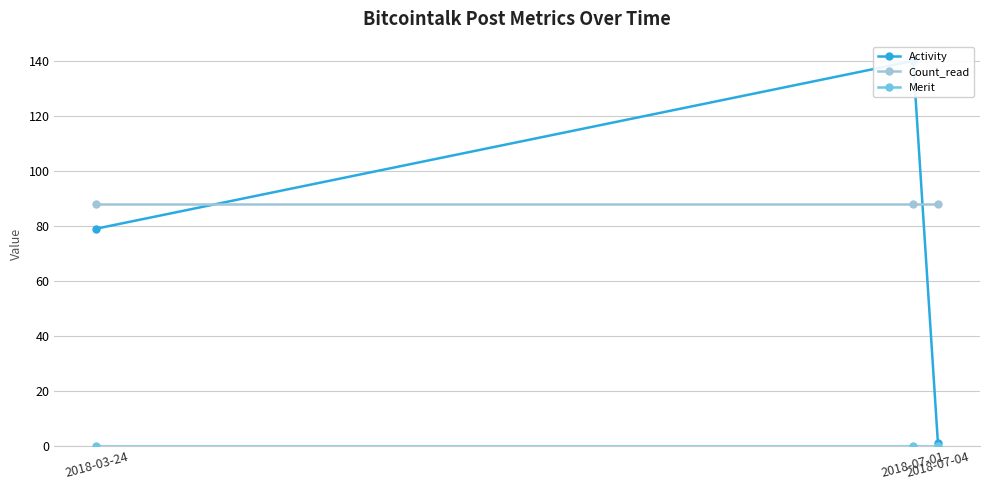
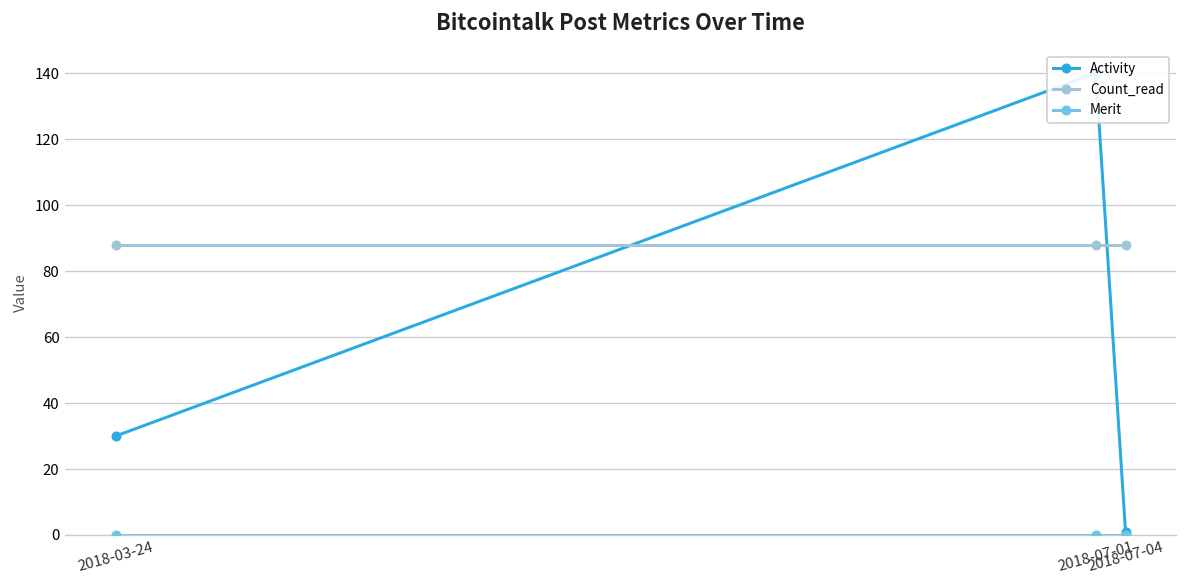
Activity, 2018-03-24: 79 -> 30
